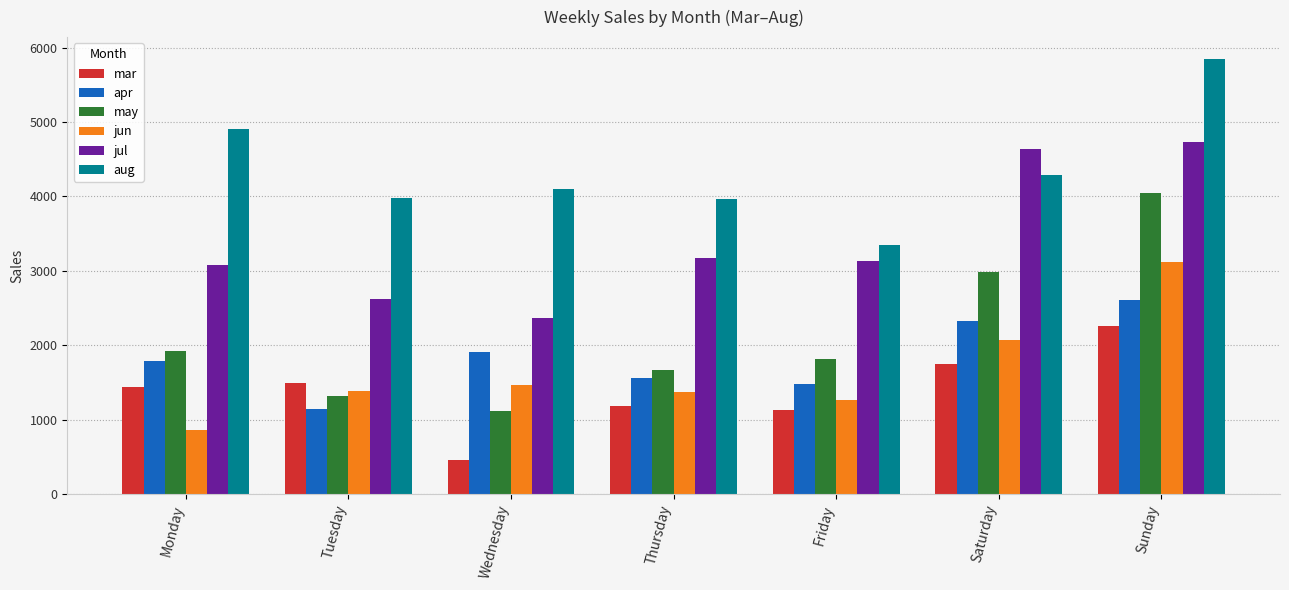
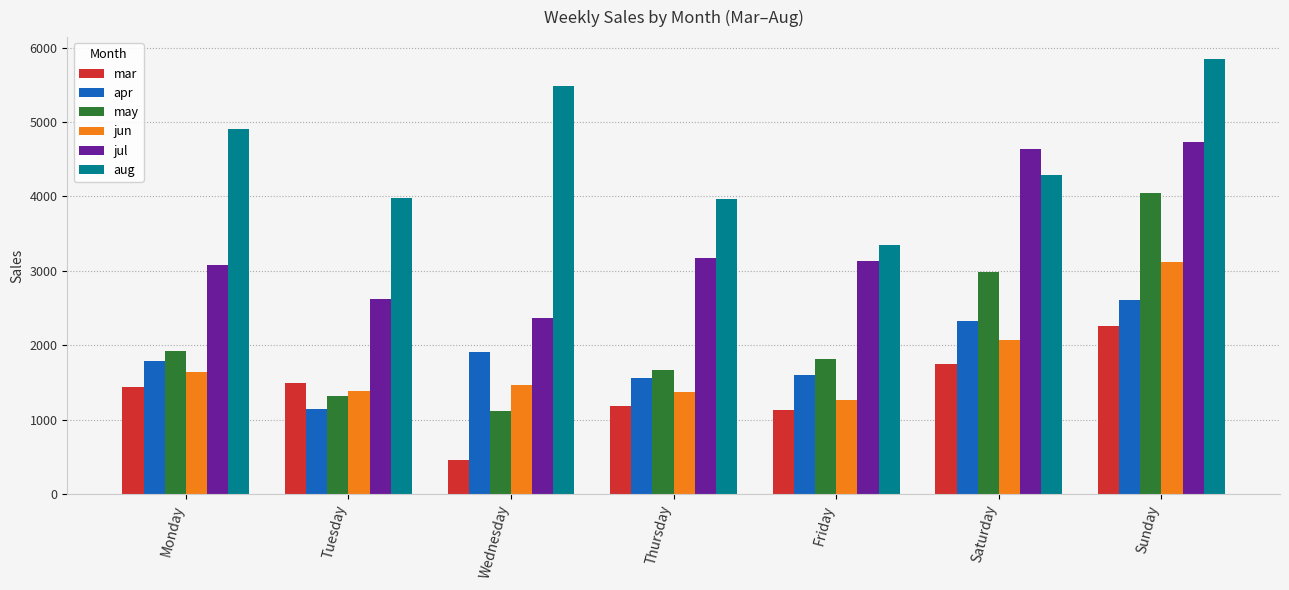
jun, Monday: 900 -> 1600
aug, Wednesday: 4100 -> 5500
apr, Friday: 1500 -> 1600
